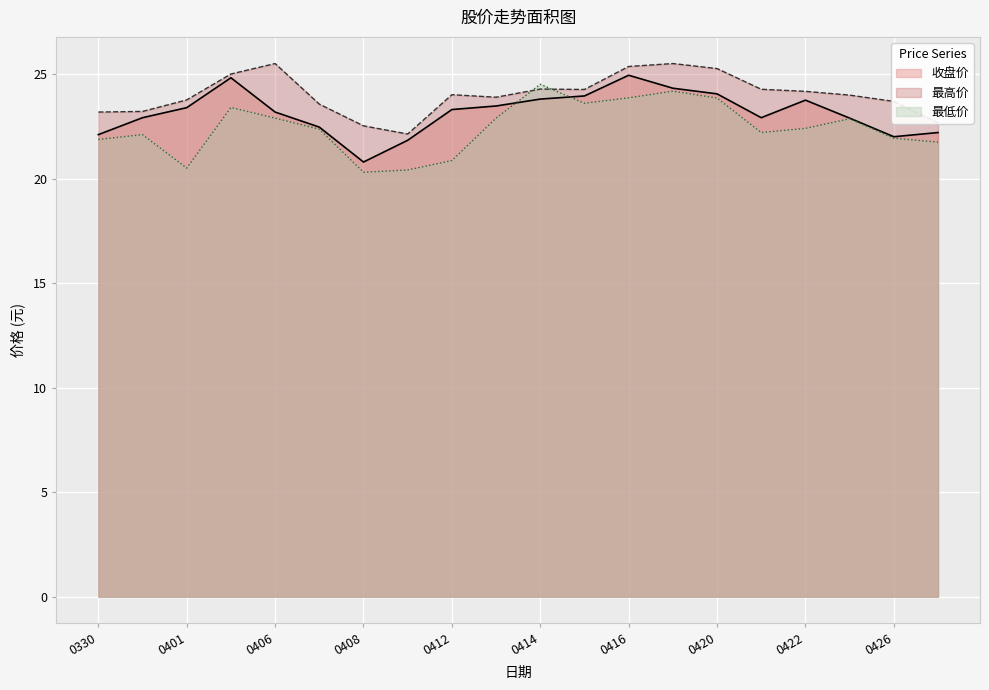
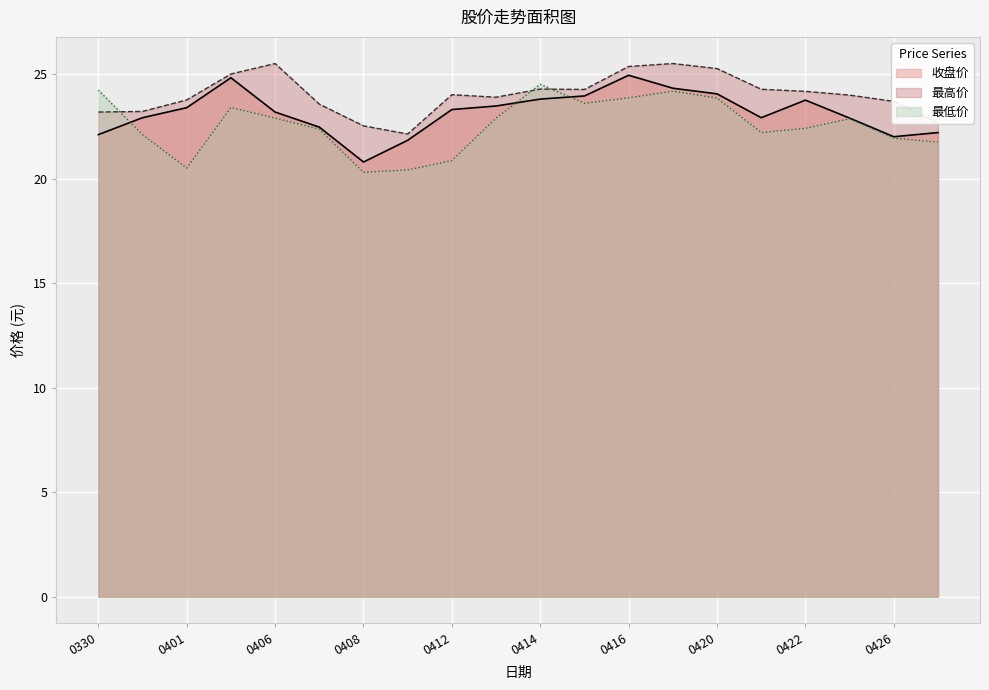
最低价, 0330: 21.9 -> 24.2
